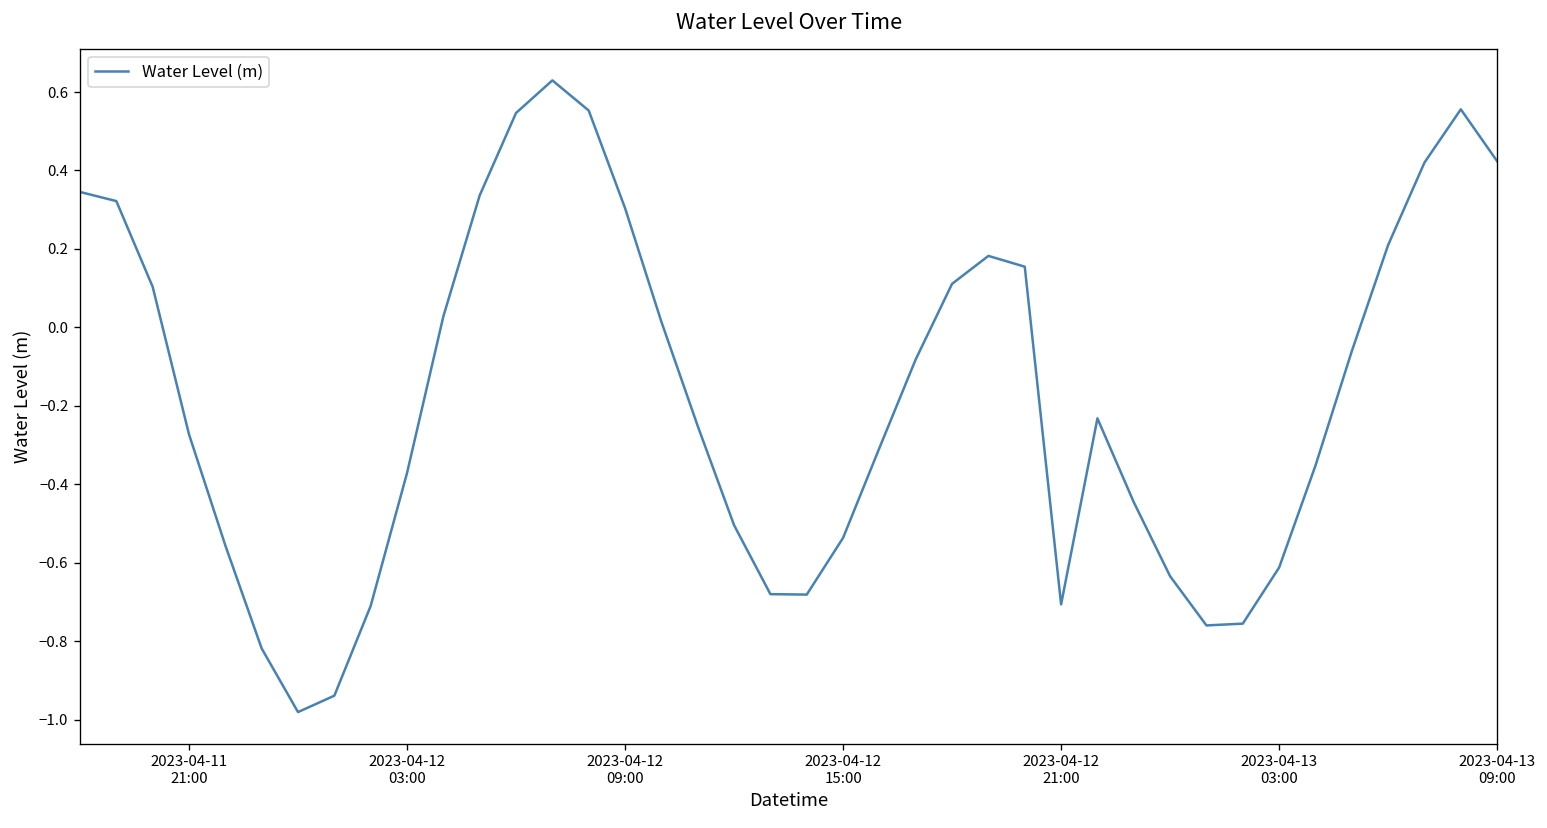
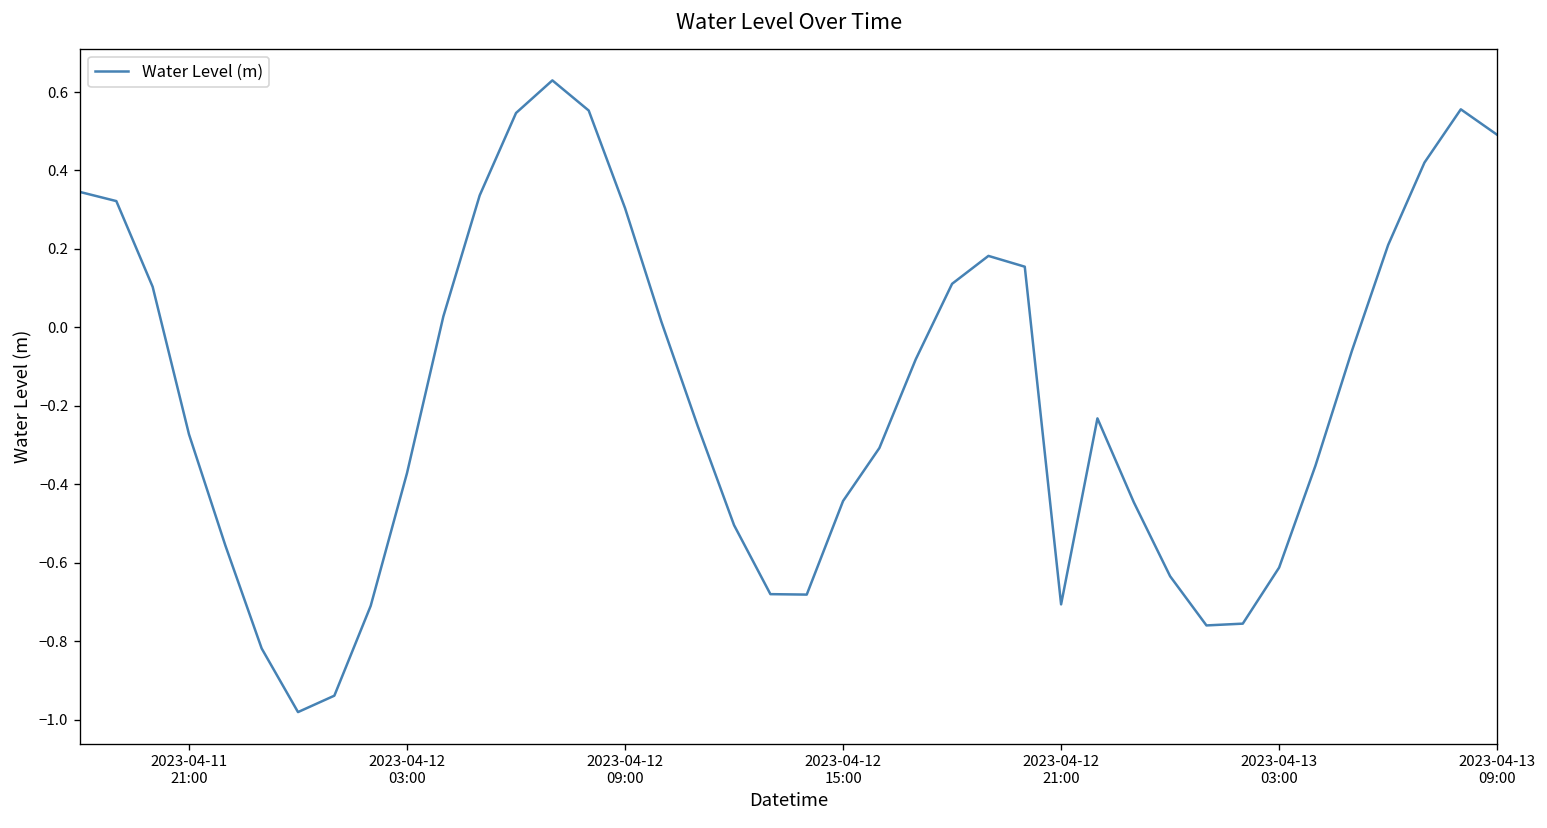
2023-04-12 15:00: -0.54 -> -0.44
2023-04-13 09:00: 0.42 -> 0.49
